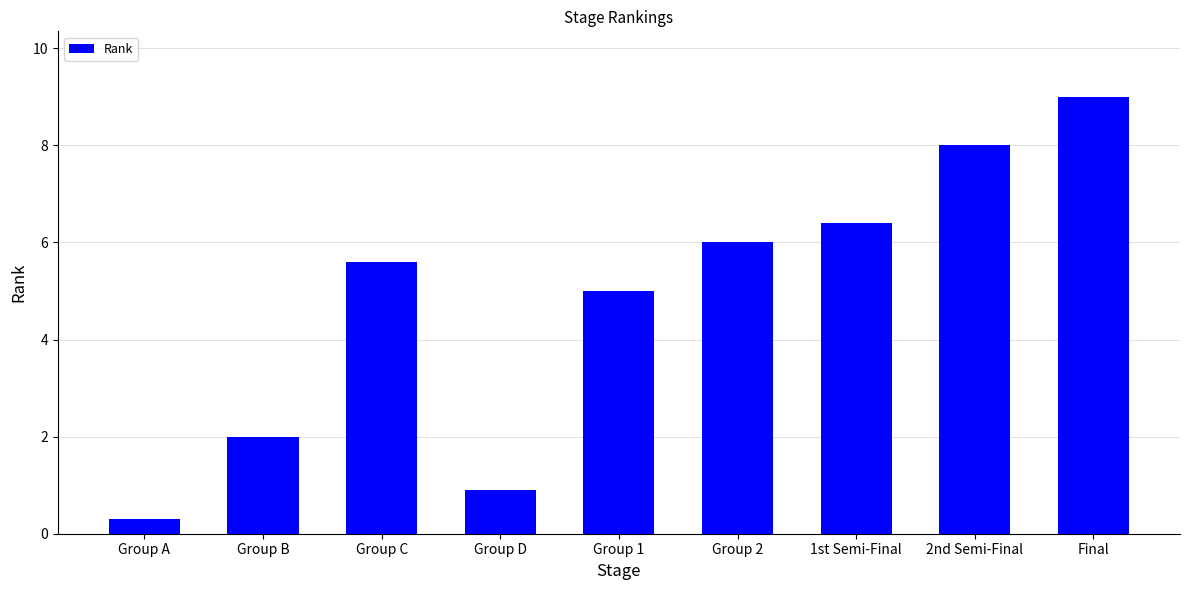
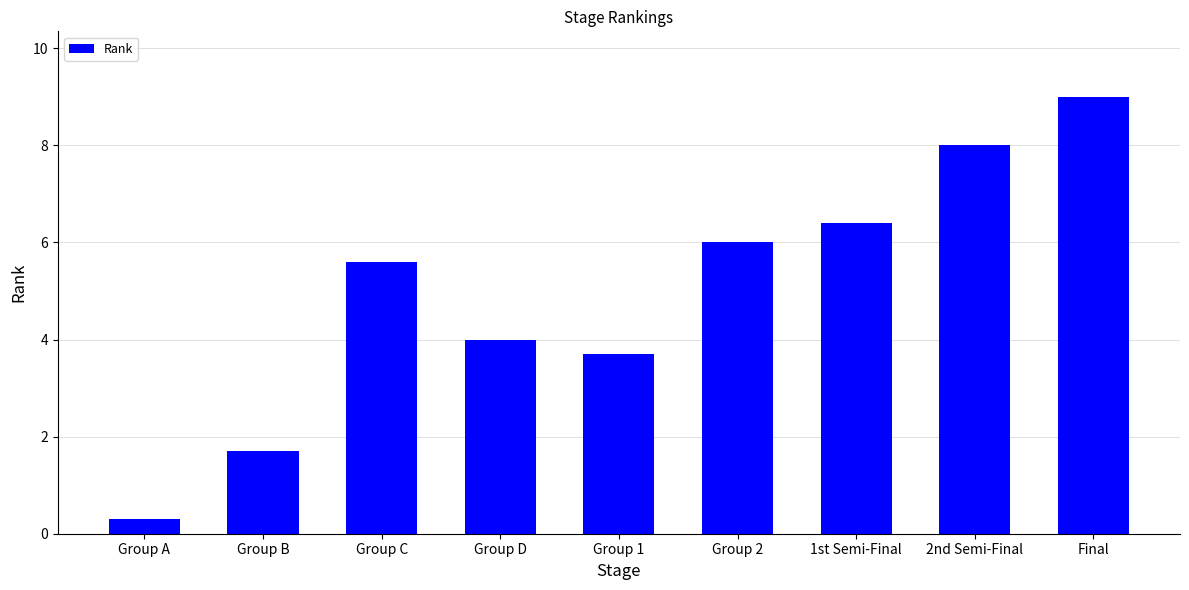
Group B: 2.0 -> 1.7
Group D: 0.9 -> 4.0
Group 1: 5.0 -> 3.7
